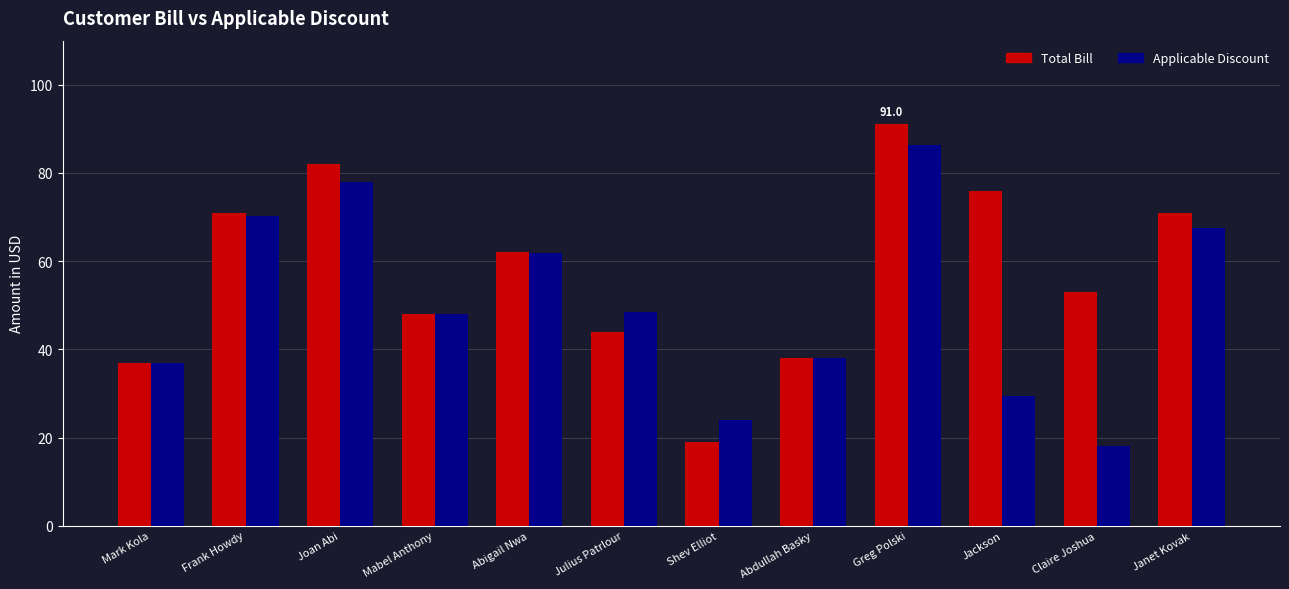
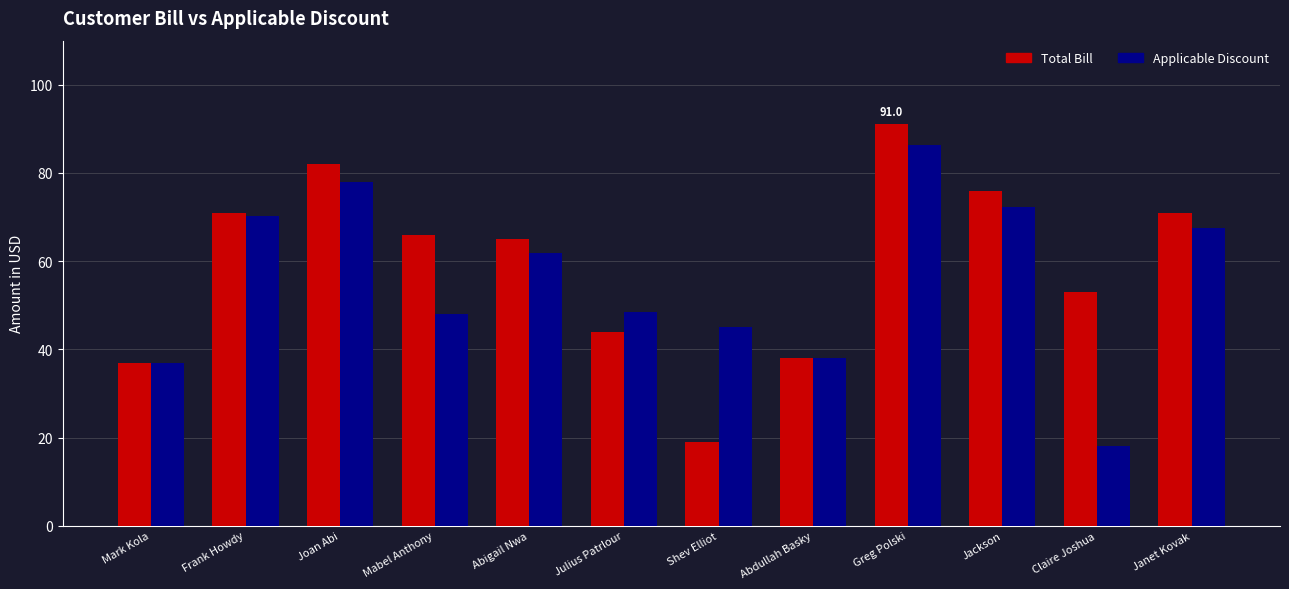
Total Bill, Mabel Anthony: 48 -> 66
Total Bill, Abigail Nwa: 62 -> 65
Applicable Discount, Shev Elliot: 24 -> 45
Applicable Discount, Jackson: 29 -> 72
